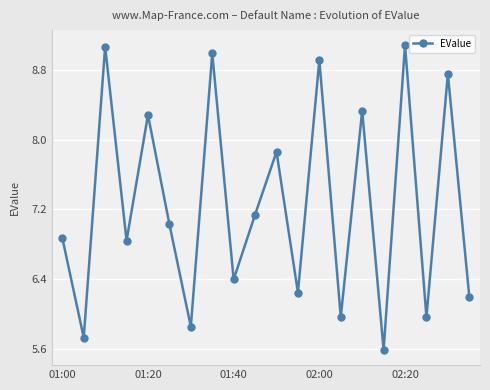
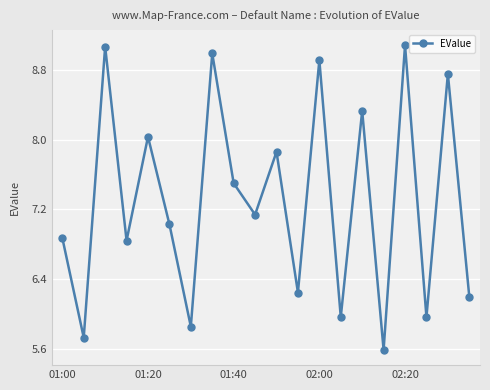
01:20: 8.3 -> 8.0
01:40: 6.4 -> 7.5
